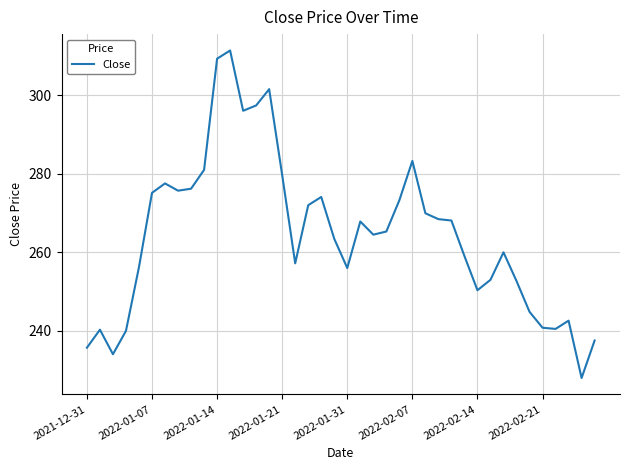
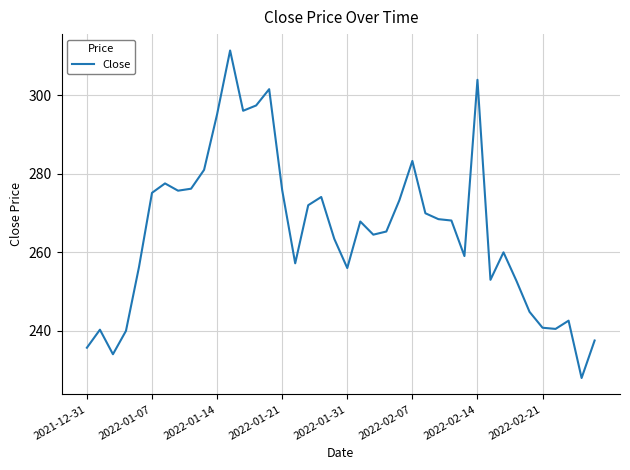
2022-01-14: 309 -> 295
2022-01-21: 280 -> 276
2022-02-14: 250 -> 304
